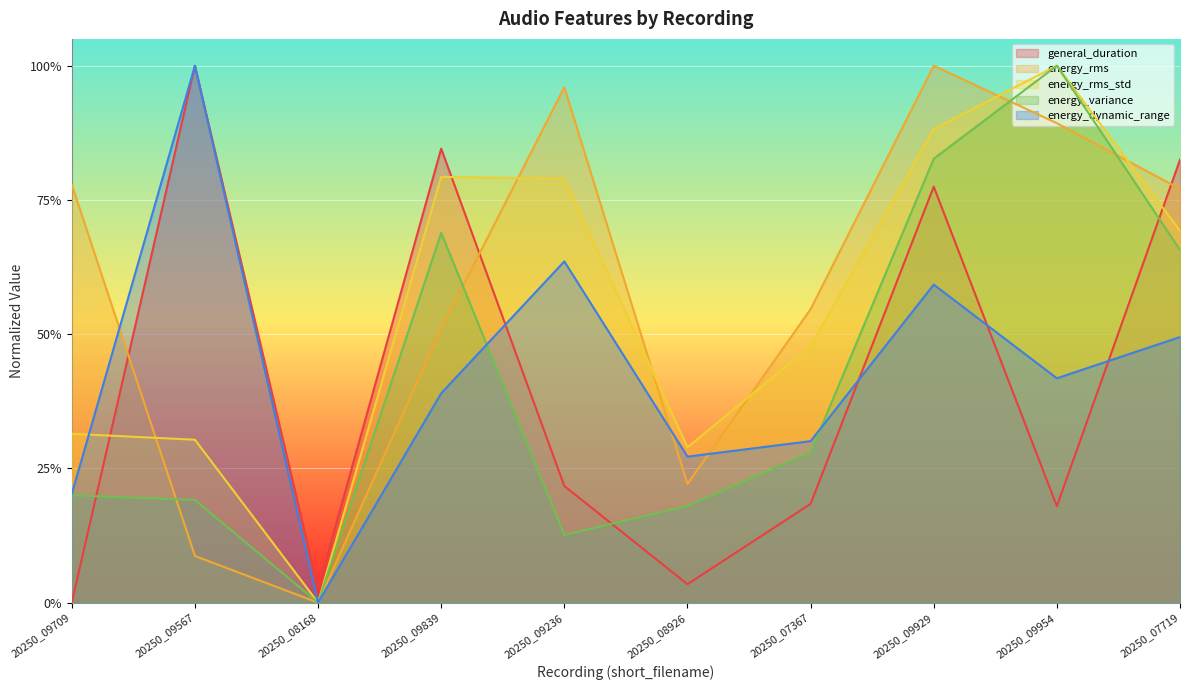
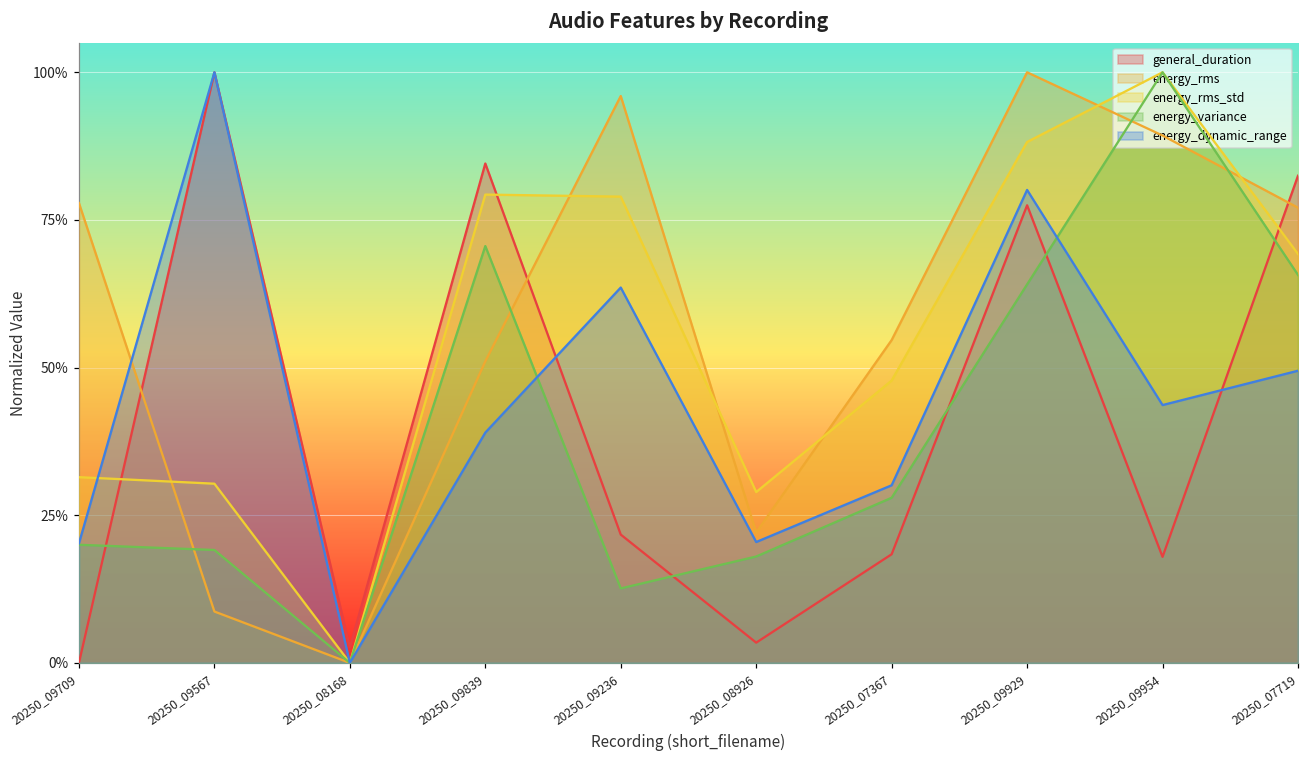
energy_variance, 20250_09839: 69% -> 71%
energy_dynamic_range, 20250_08926: 27% -> 20%
energy_variance, 20250_09929: 83% -> 64%
energy_dynamic_range, 20250_09929: 59% -> 80%
energy_dynamic_range, 20250_09954: 42% -> 44%
